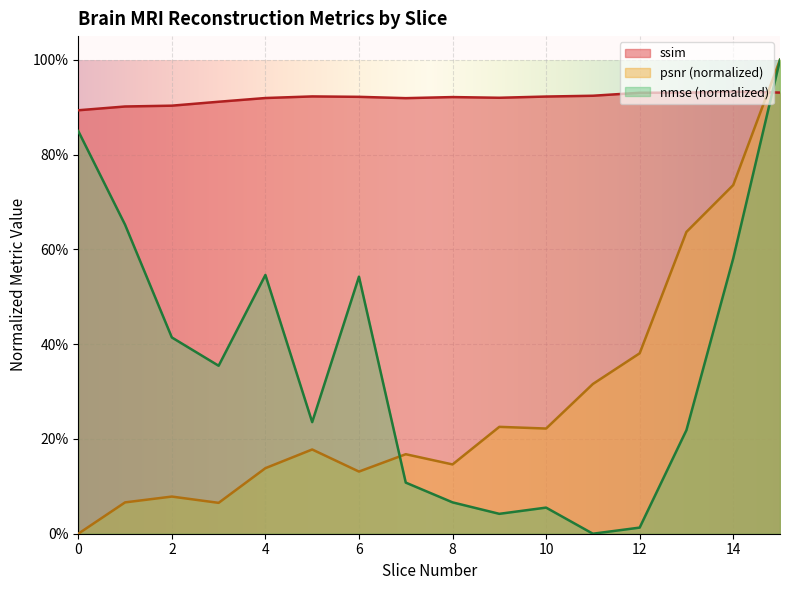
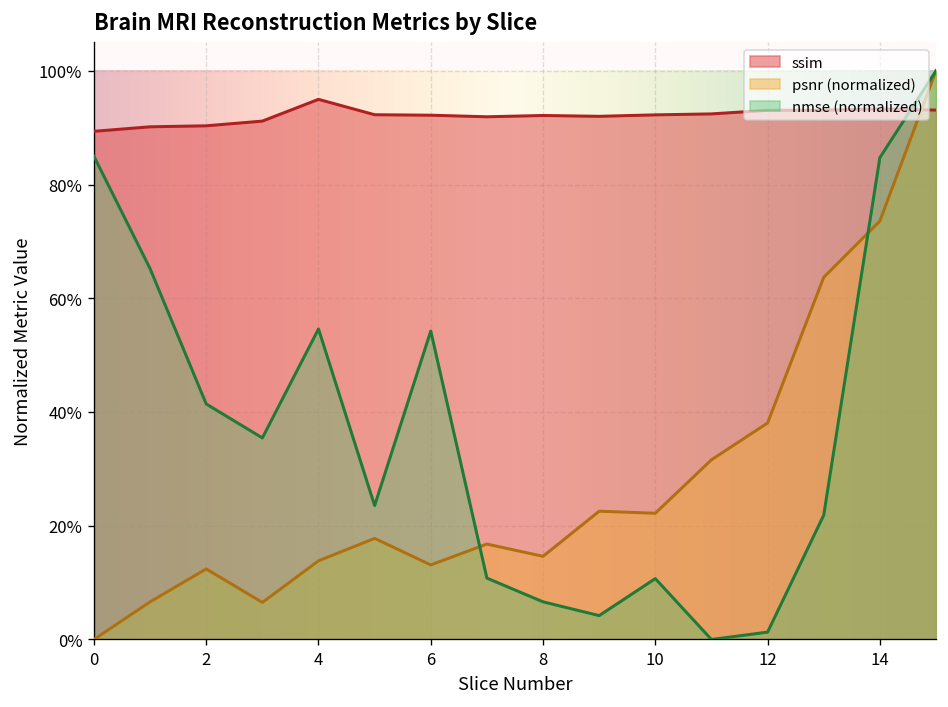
psnr (normalized), 2: 8% -> 12%
ssim, 4: 92% -> 95%
nmse (normalized), 10: 6% -> 11%
nmse (normalized), 14: 58% -> 85%
